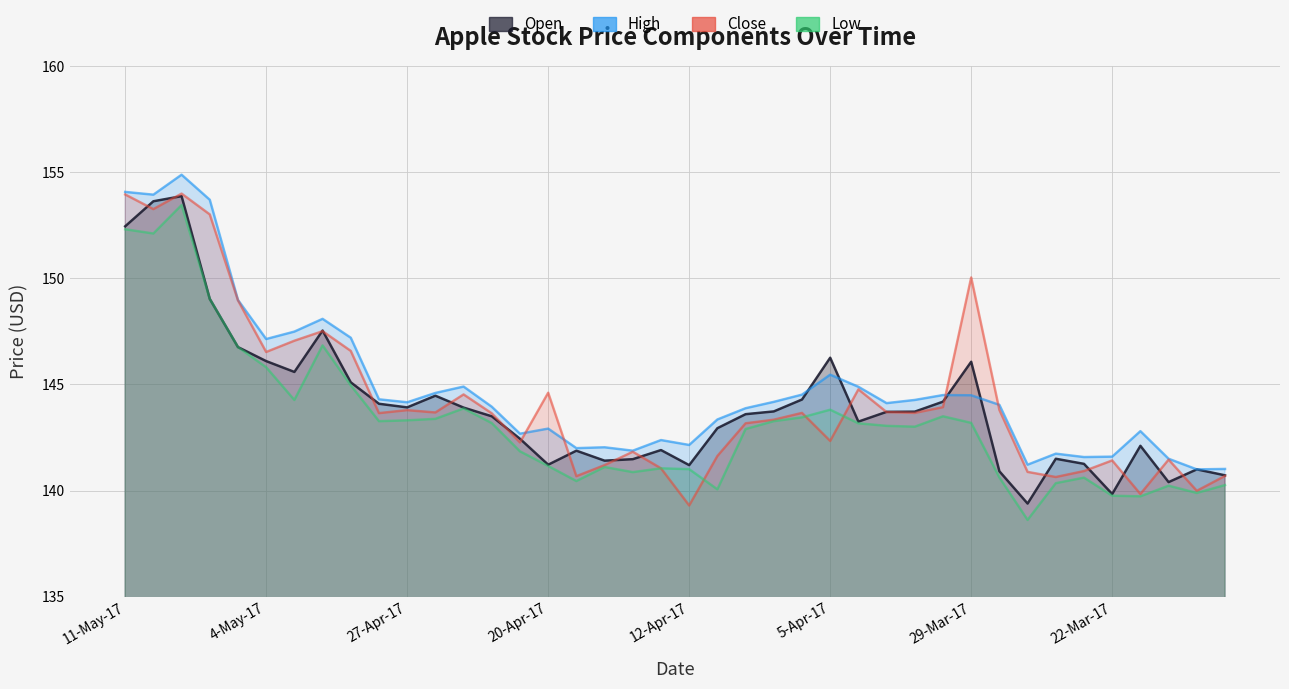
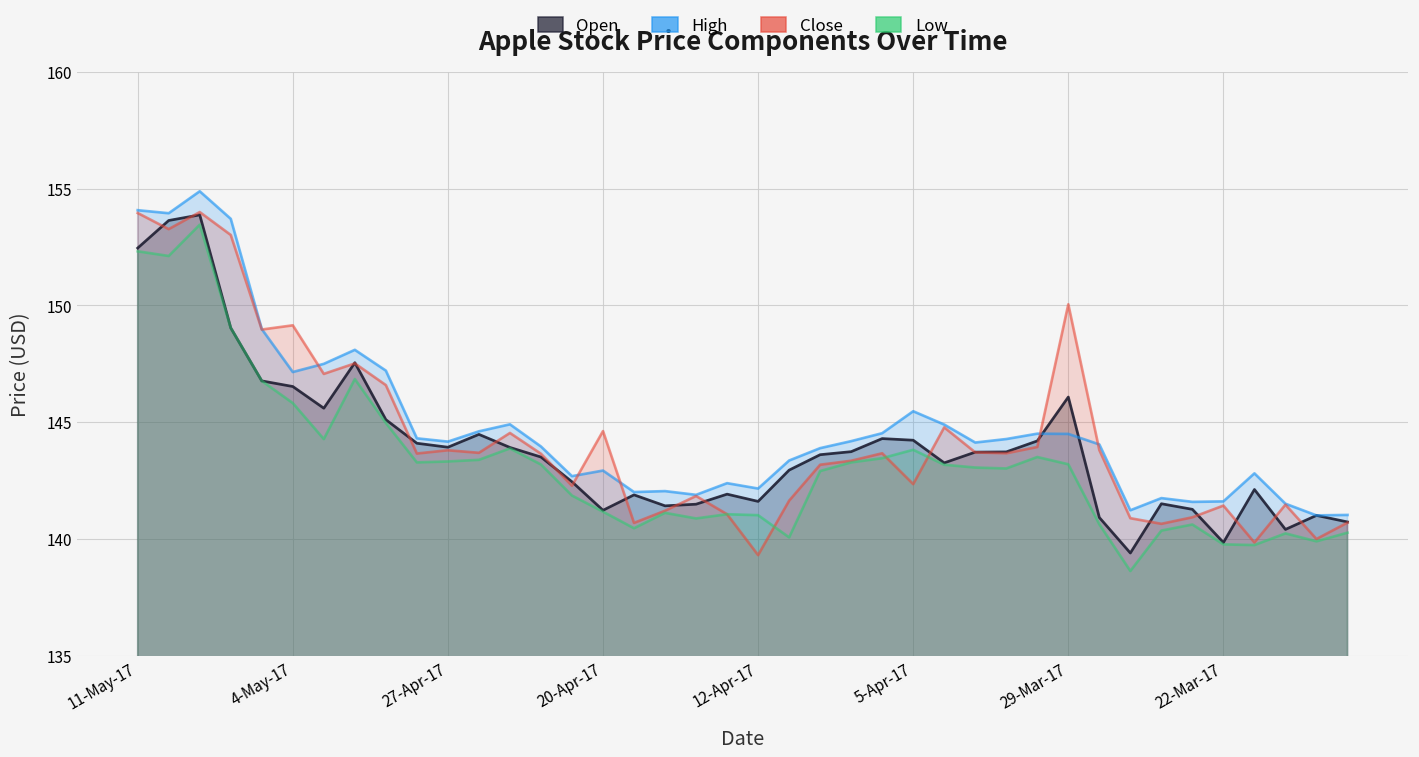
Open, 4-May-17: 146.1 -> 146.5
Close, 4-May-17: 146.5 -> 149.1
Open, 12-Apr-17: 141.2 -> 141.6
Open, 5-Apr-17: 146.3 -> 144.2
